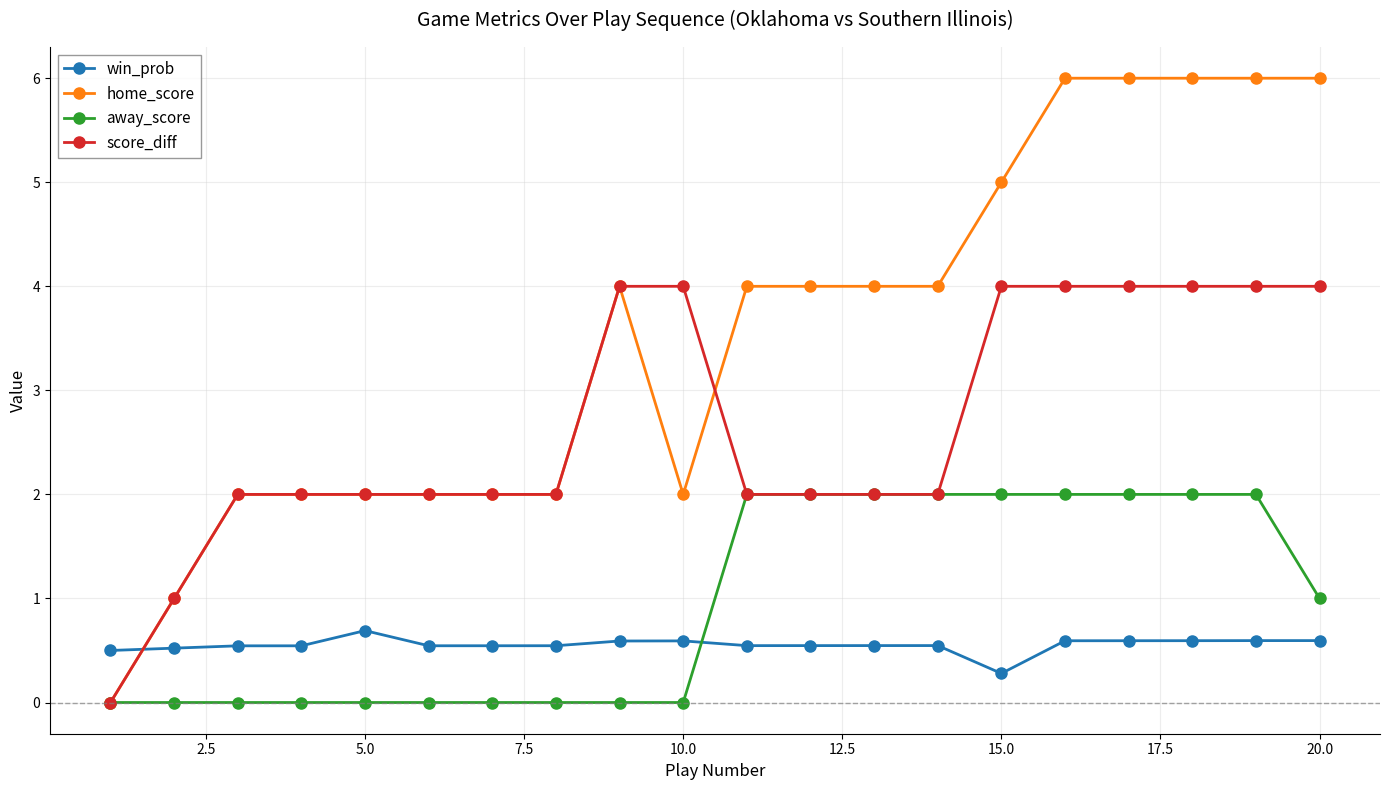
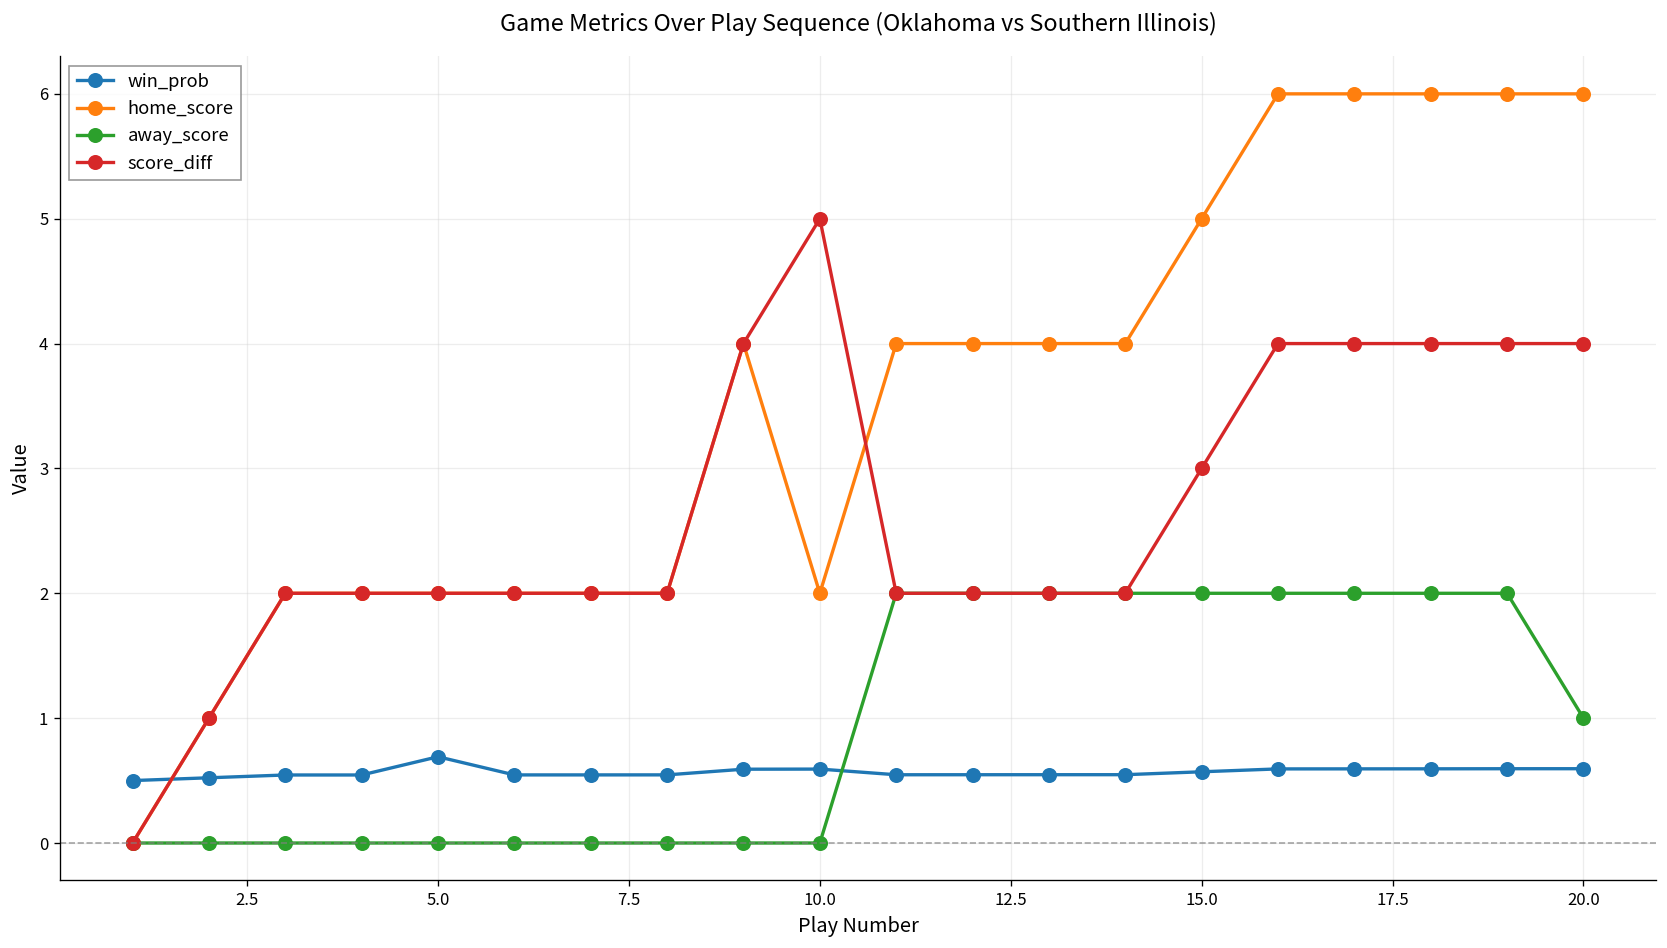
score_diff, 10.0: 4 -> 5
win_prob, 15.0: 0.28 -> 0.57
score_diff, 15.0: 4 -> 3
